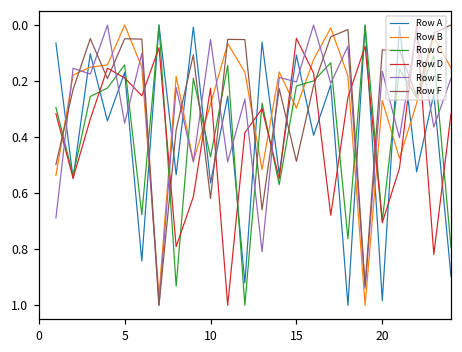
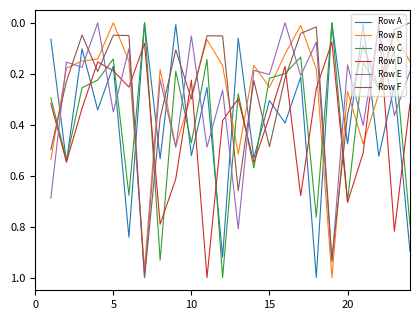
Row A, 10: 0.56 -> 0.52
Row F, 10: 0.62 -> 0.30
Row A, 15: 0.11 -> 0.31
Row B, 15: 0.30 -> 0.25
Row D, 15: 0.05 -> 0.37
Row A, 20: 0.98 -> 0.48
Row F, 20: 0.09 -> 0.36
